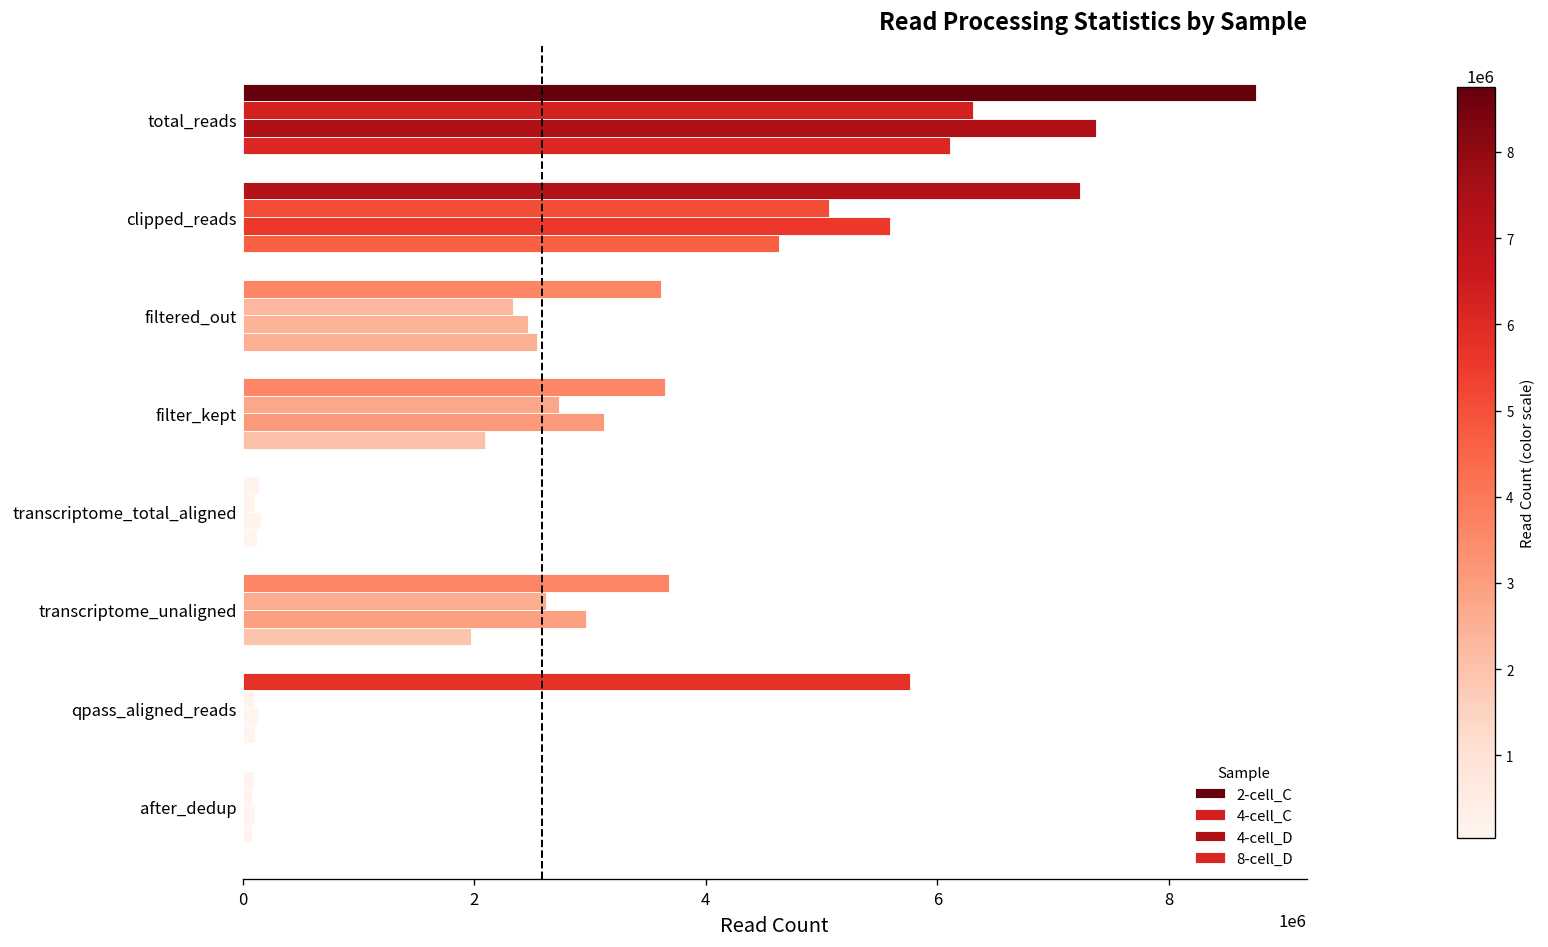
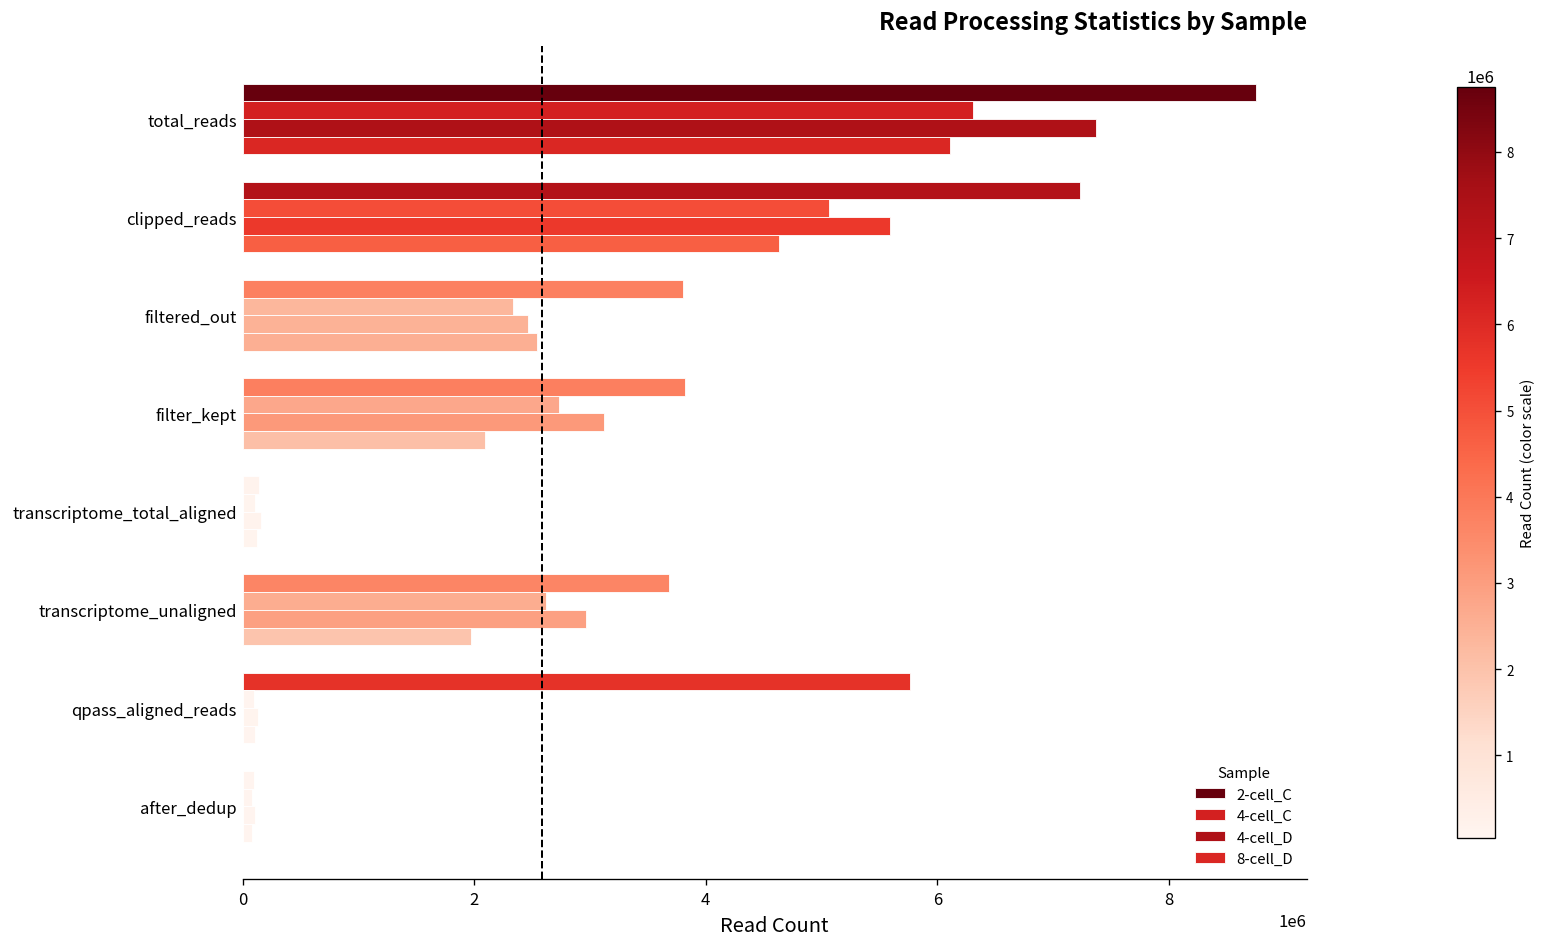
2-cell_C, filtered_out: 3600000 -> 3800000
2-cell_C, filter_kept: 3600000 -> 3800000
